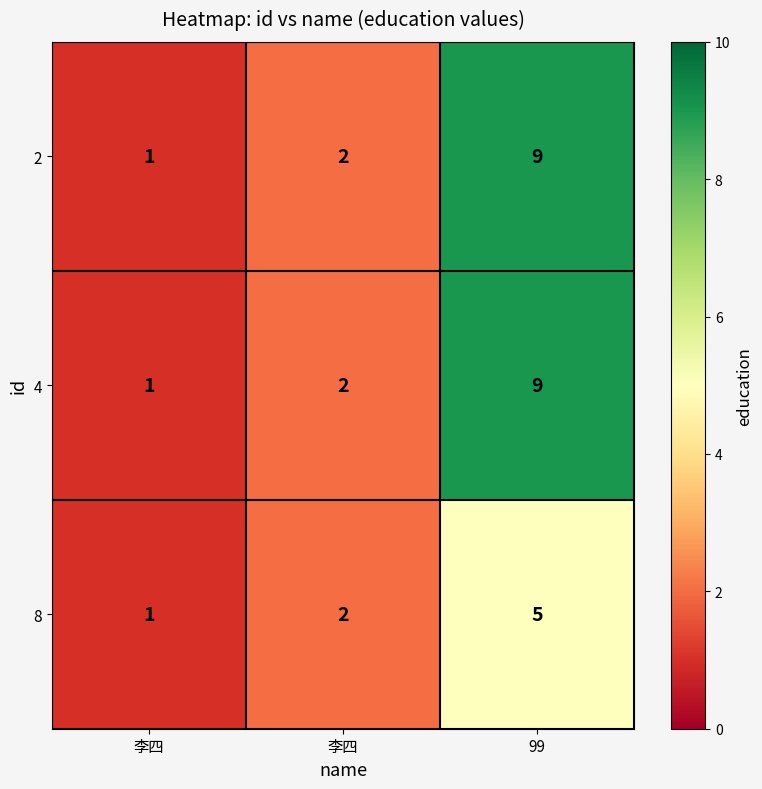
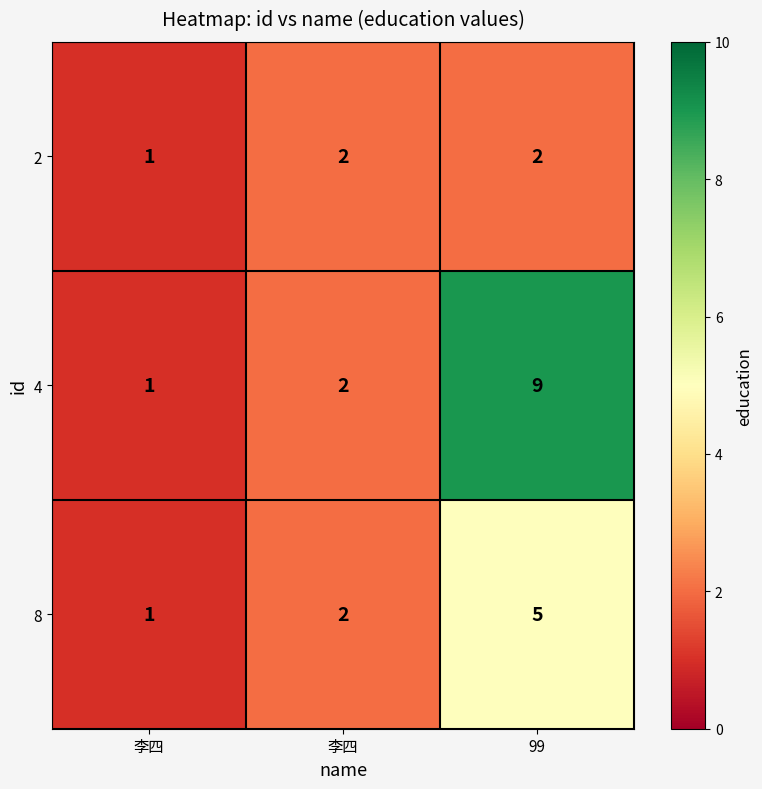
2, 99: 9 -> 2
